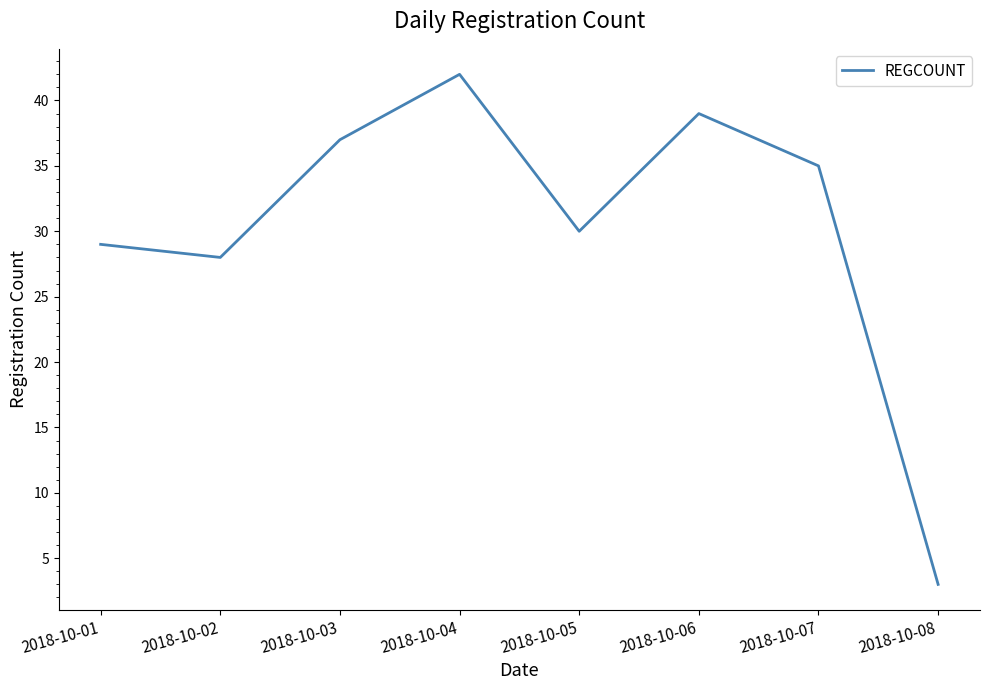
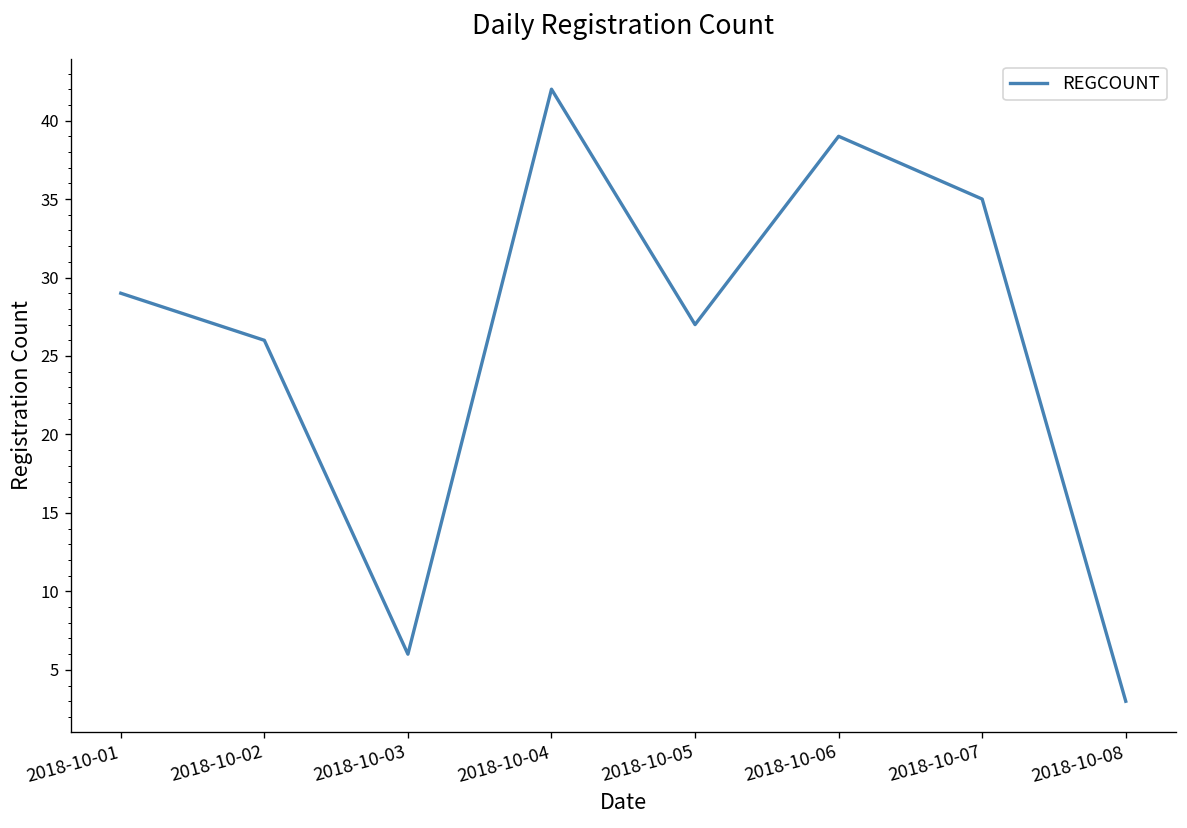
2018-10-02: 28 -> 26
2018-10-03: 37 -> 6
2018-10-05: 30 -> 27
